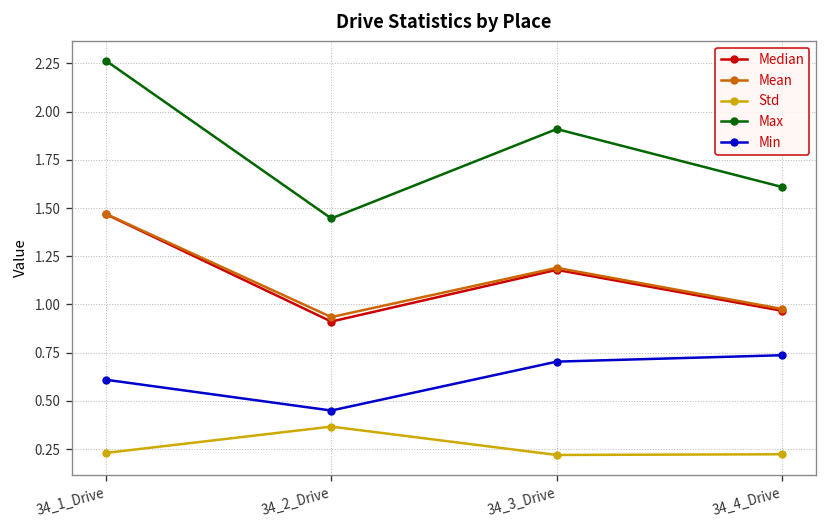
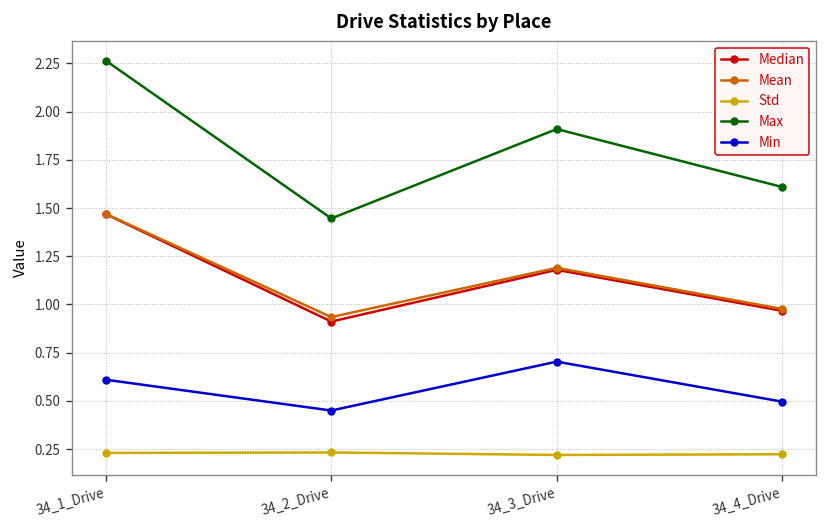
Std, 34_2_Drive: 0.37 -> 0.23
Min, 34_4_Drive: 0.74 -> 0.50
